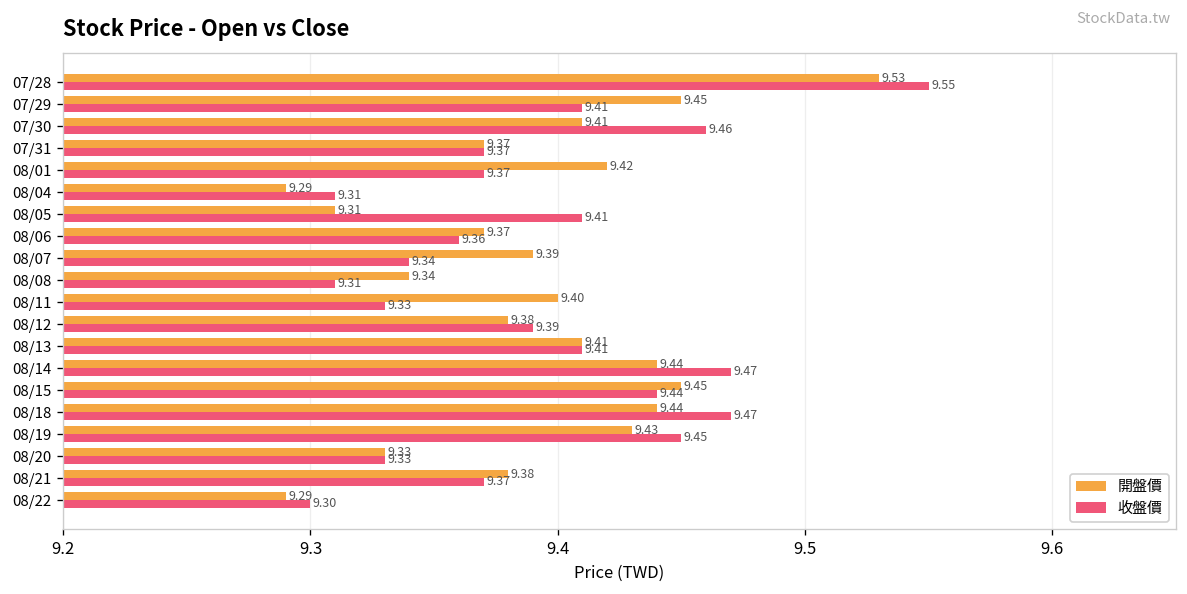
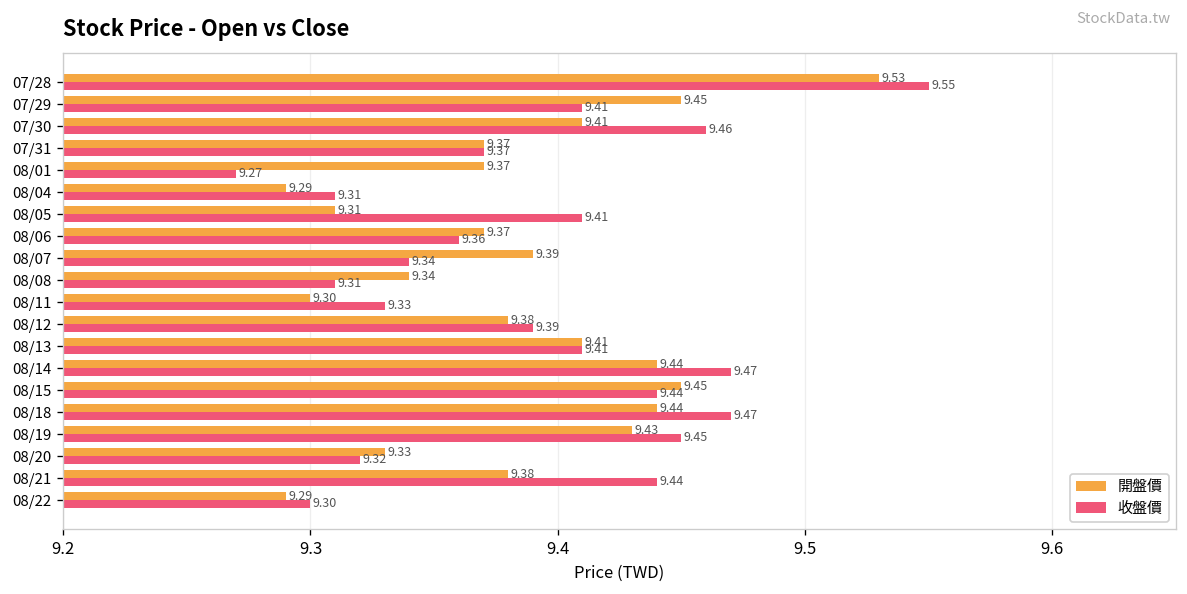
開盤價, 08/01: 9.42 -> 9.37
收盤價, 08/01: 9.37 -> 9.27
開盤價, 08/11: 9.40 -> 9.30
收盤價, 08/20: 9.33 -> 9.32
收盤價, 08/21: 9.37 -> 9.44
